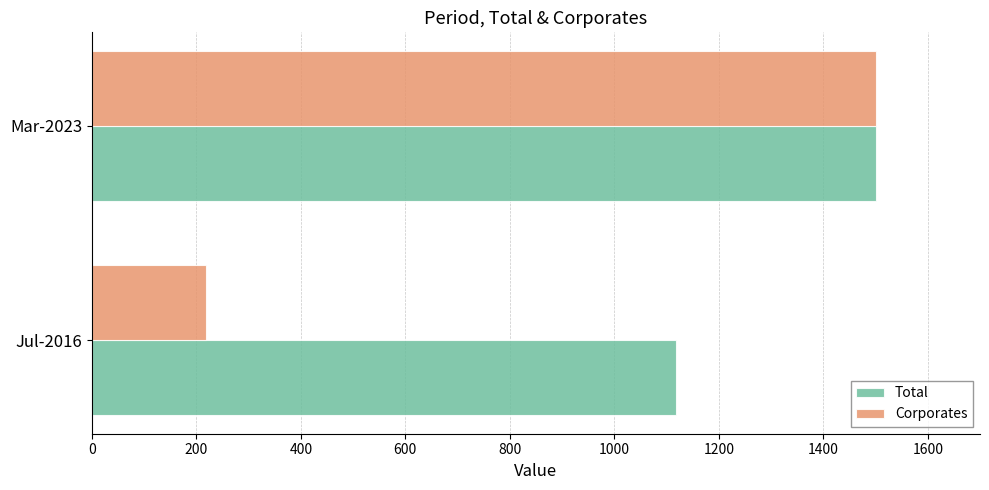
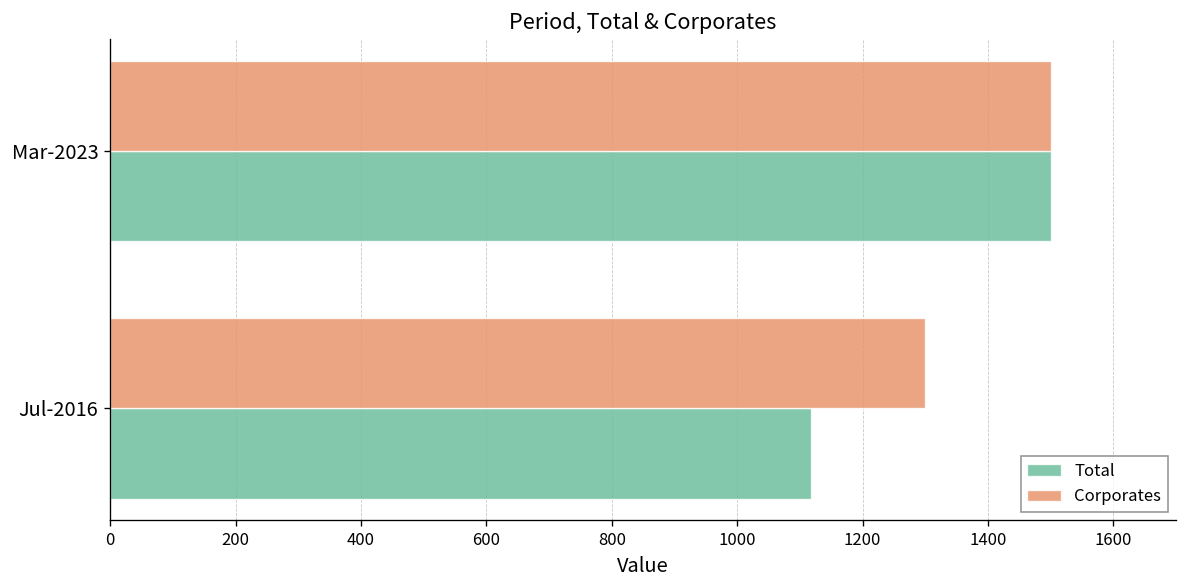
Corporates, Jul-2016: 220 -> 1300
